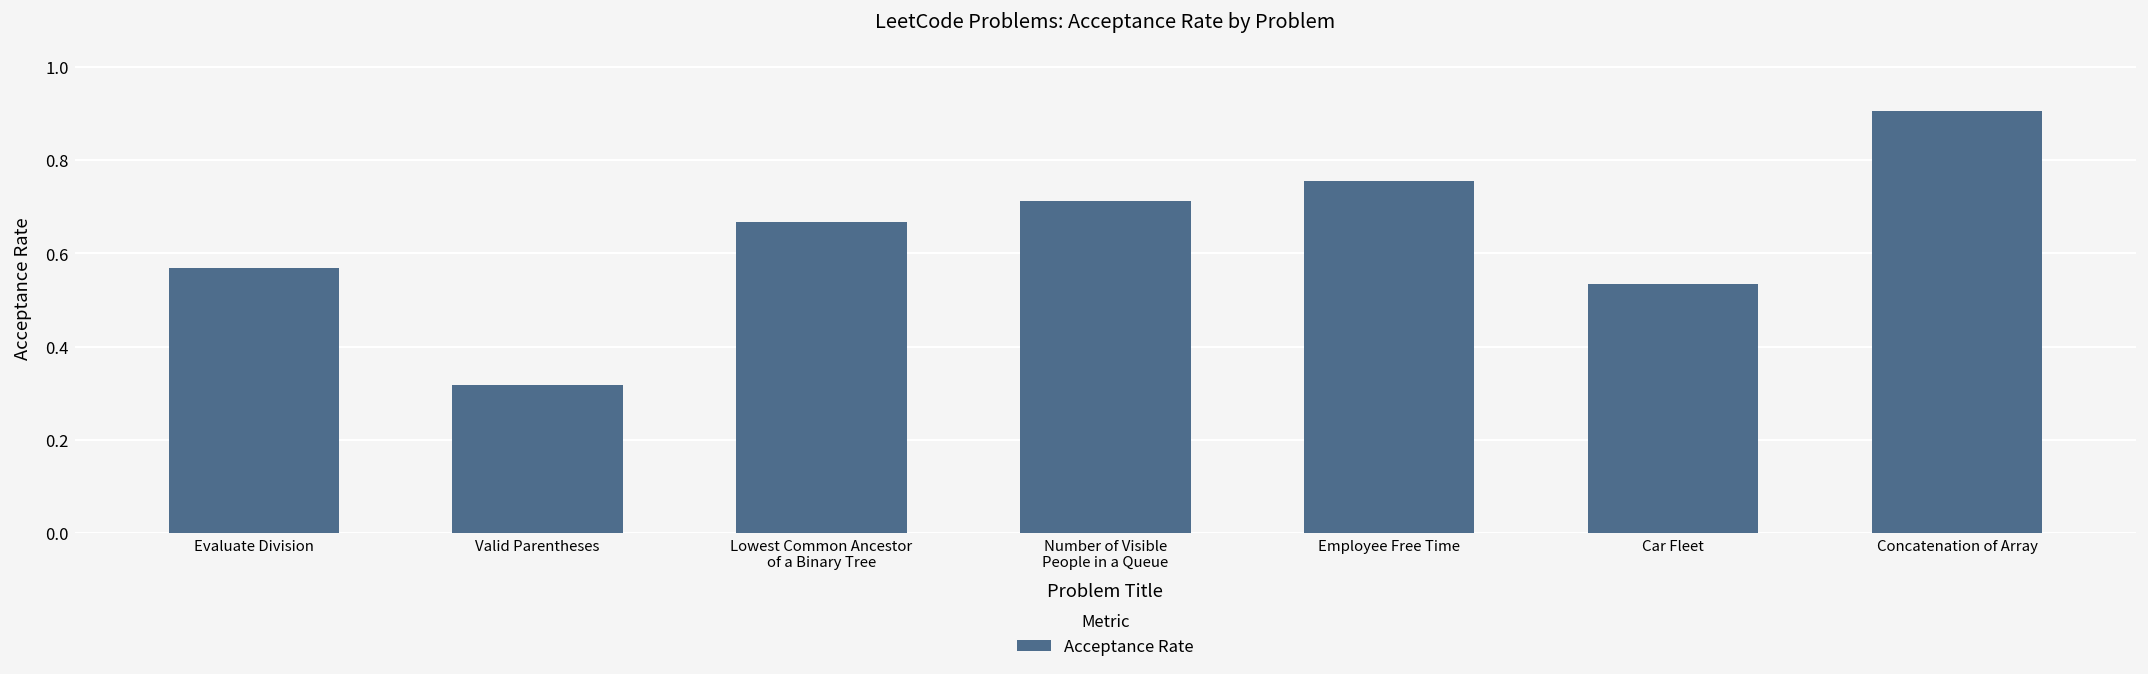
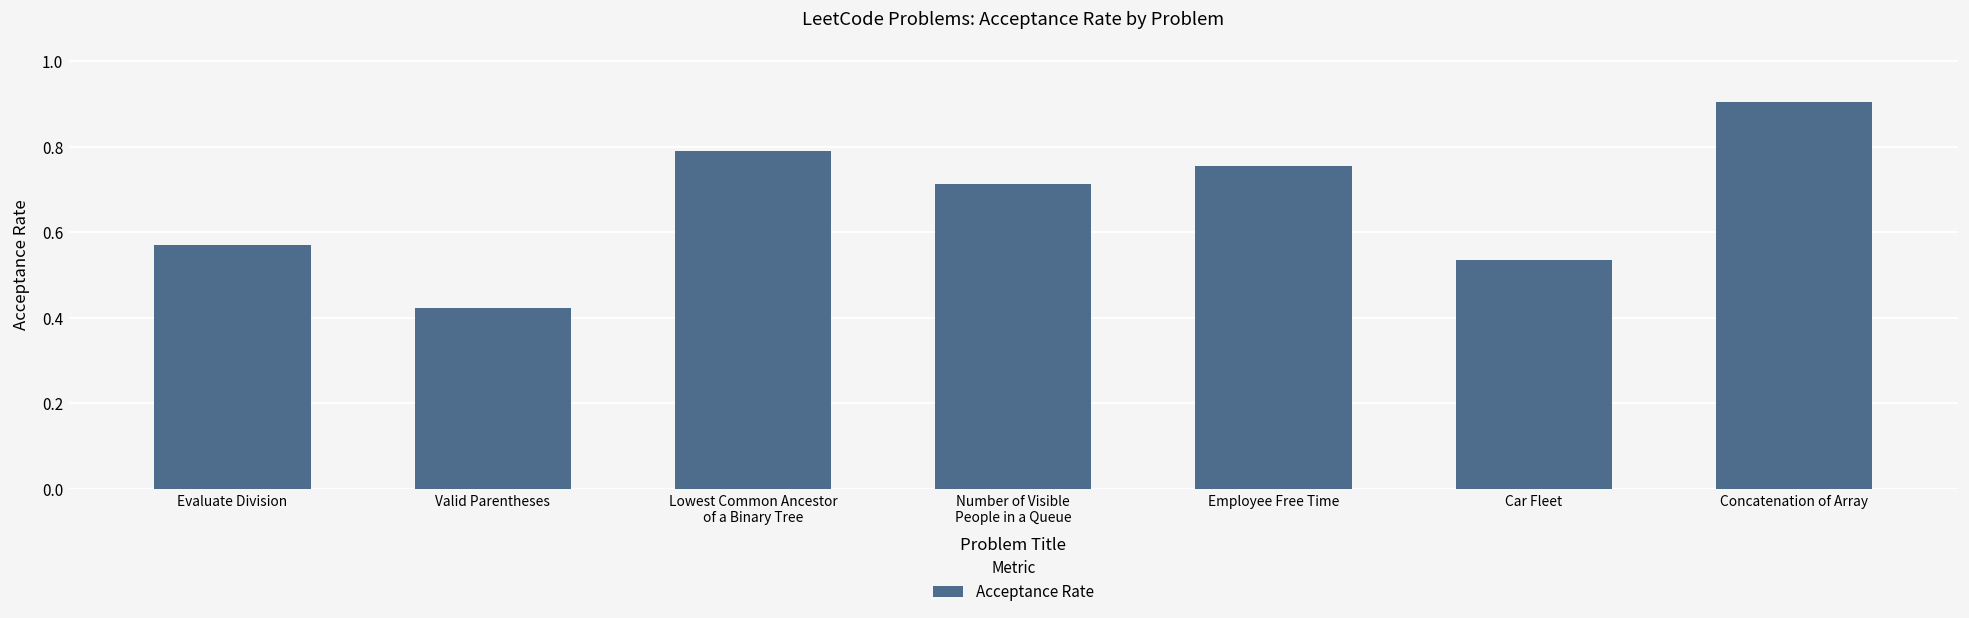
Valid Parentheses: 0.32 -> 0.42
Lowest Common Ancestor of a Binary Tree: 0.67 -> 0.79
